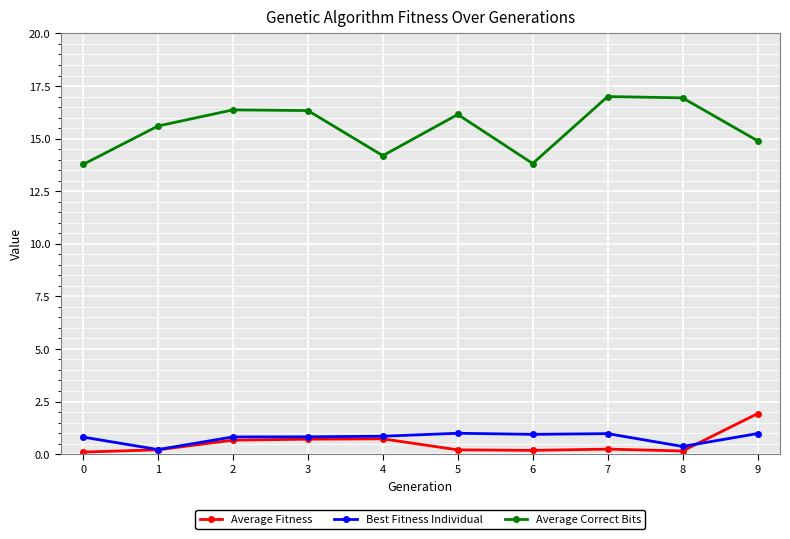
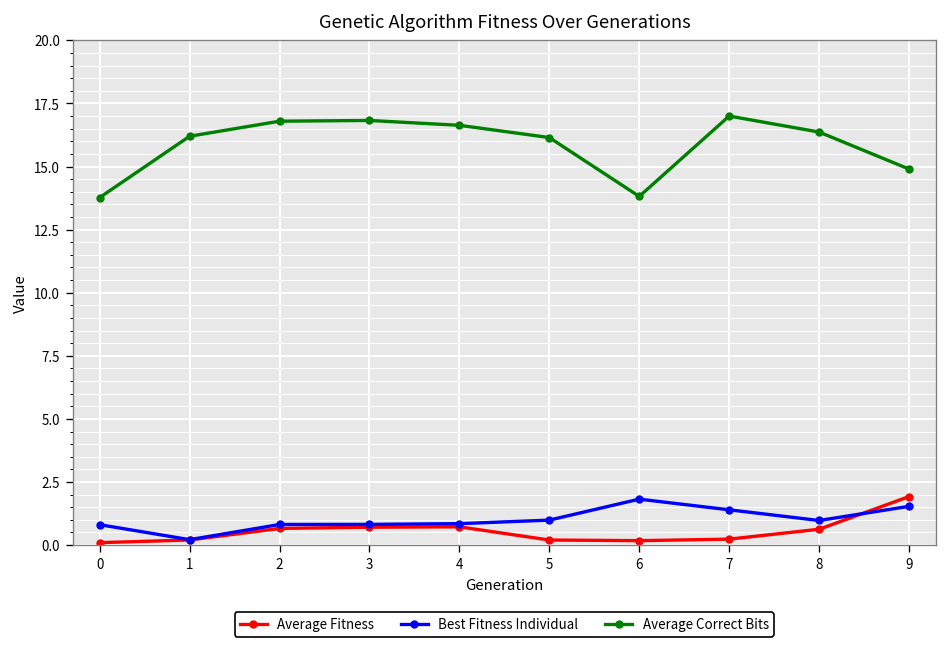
Average Correct Bits, 1: 15.6 -> 16.2
Average Correct Bits, 2: 16.4 -> 16.8
Average Correct Bits, 3: 16.3 -> 16.8
Average Correct Bits, 4: 14.2 -> 16.6
Best Fitness Individual, 6: 0.9 -> 1.8
Best Fitness Individual, 7: 1.0 -> 1.4
Average Fitness, 8: 0.1 -> 0.6
Best Fitness Individual, 8: 0.4 -> 1.0
Average Correct Bits, 8: 16.9 -> 16.4
Best Fitness Individual, 9: 1.0 -> 1.5
